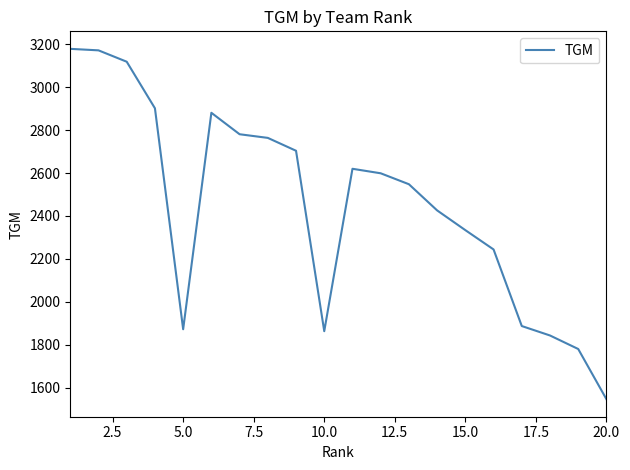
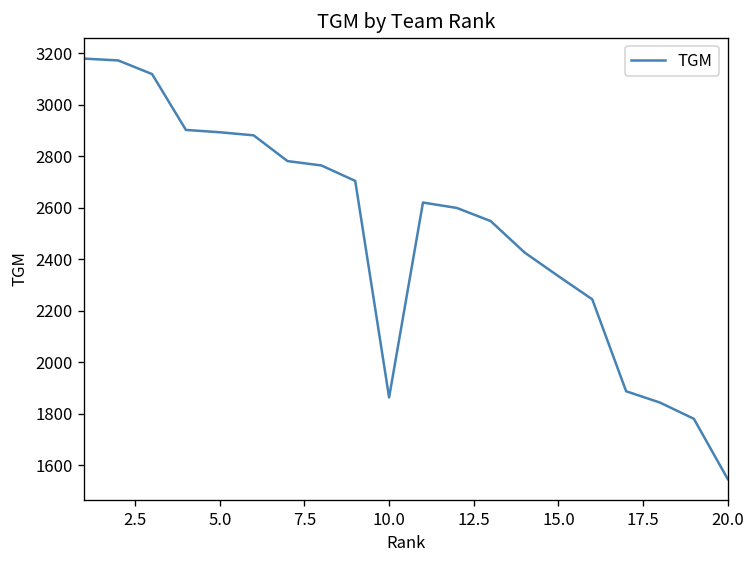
5.0: 1870 -> 2890
